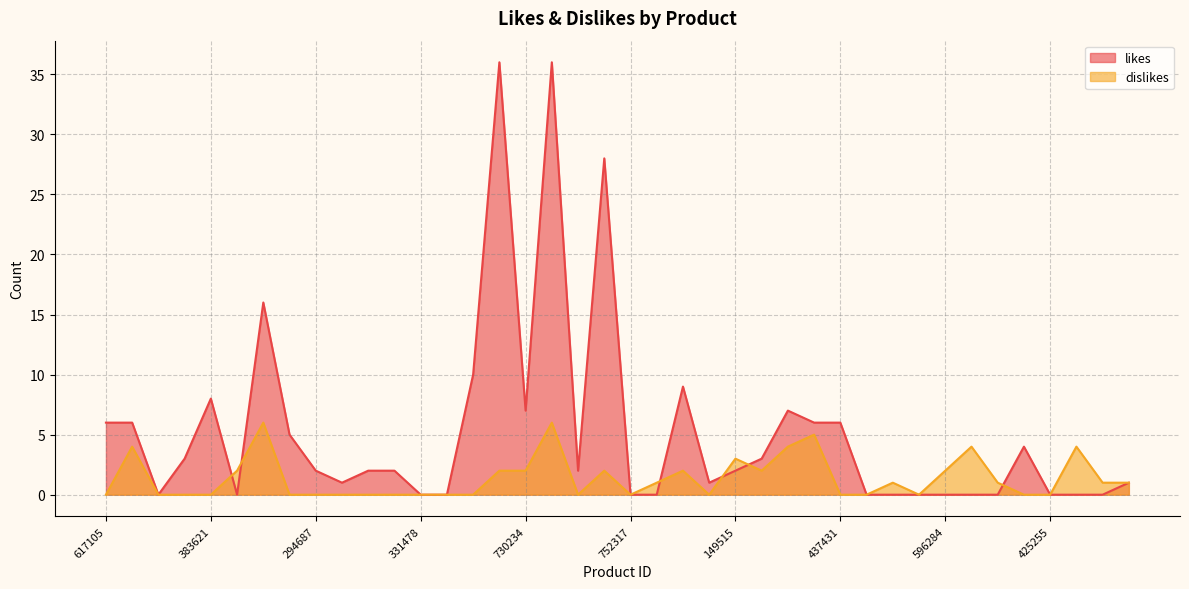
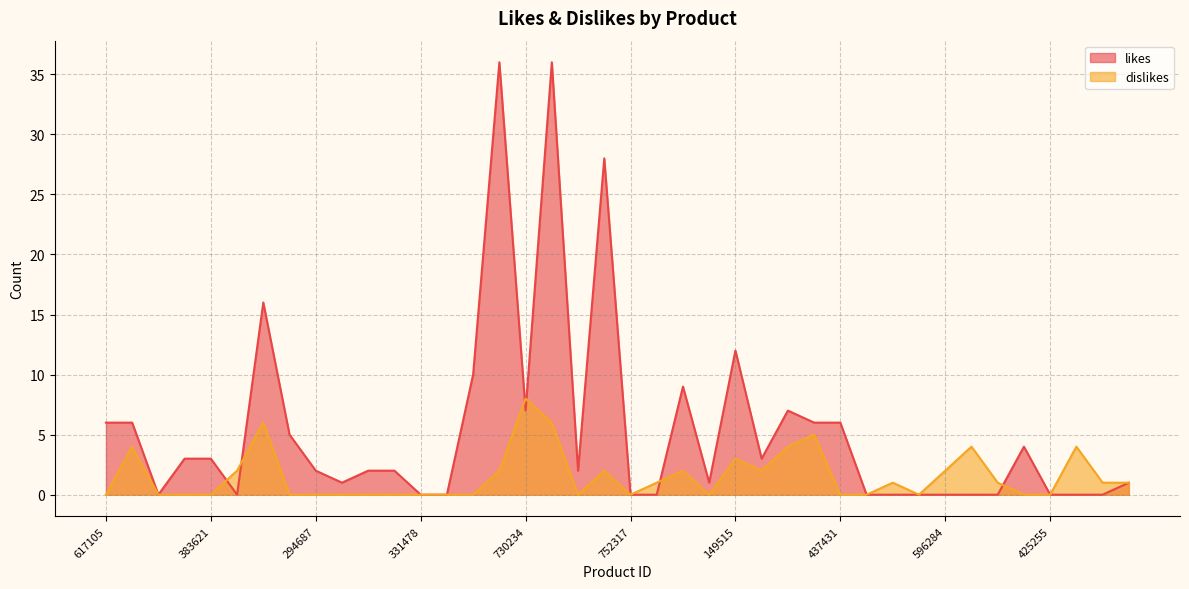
likes, 383621: 8 -> 3
dislikes, 730234: 2 -> 8
likes, 149515: 2 -> 12
